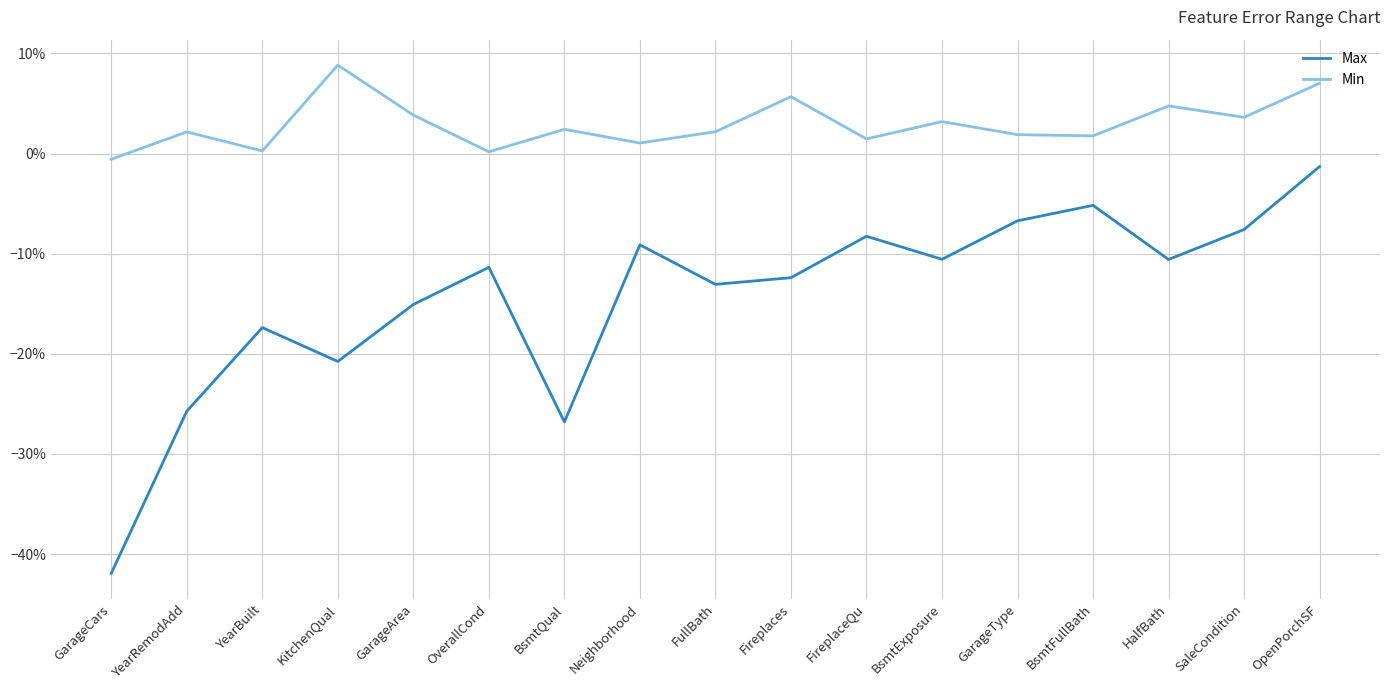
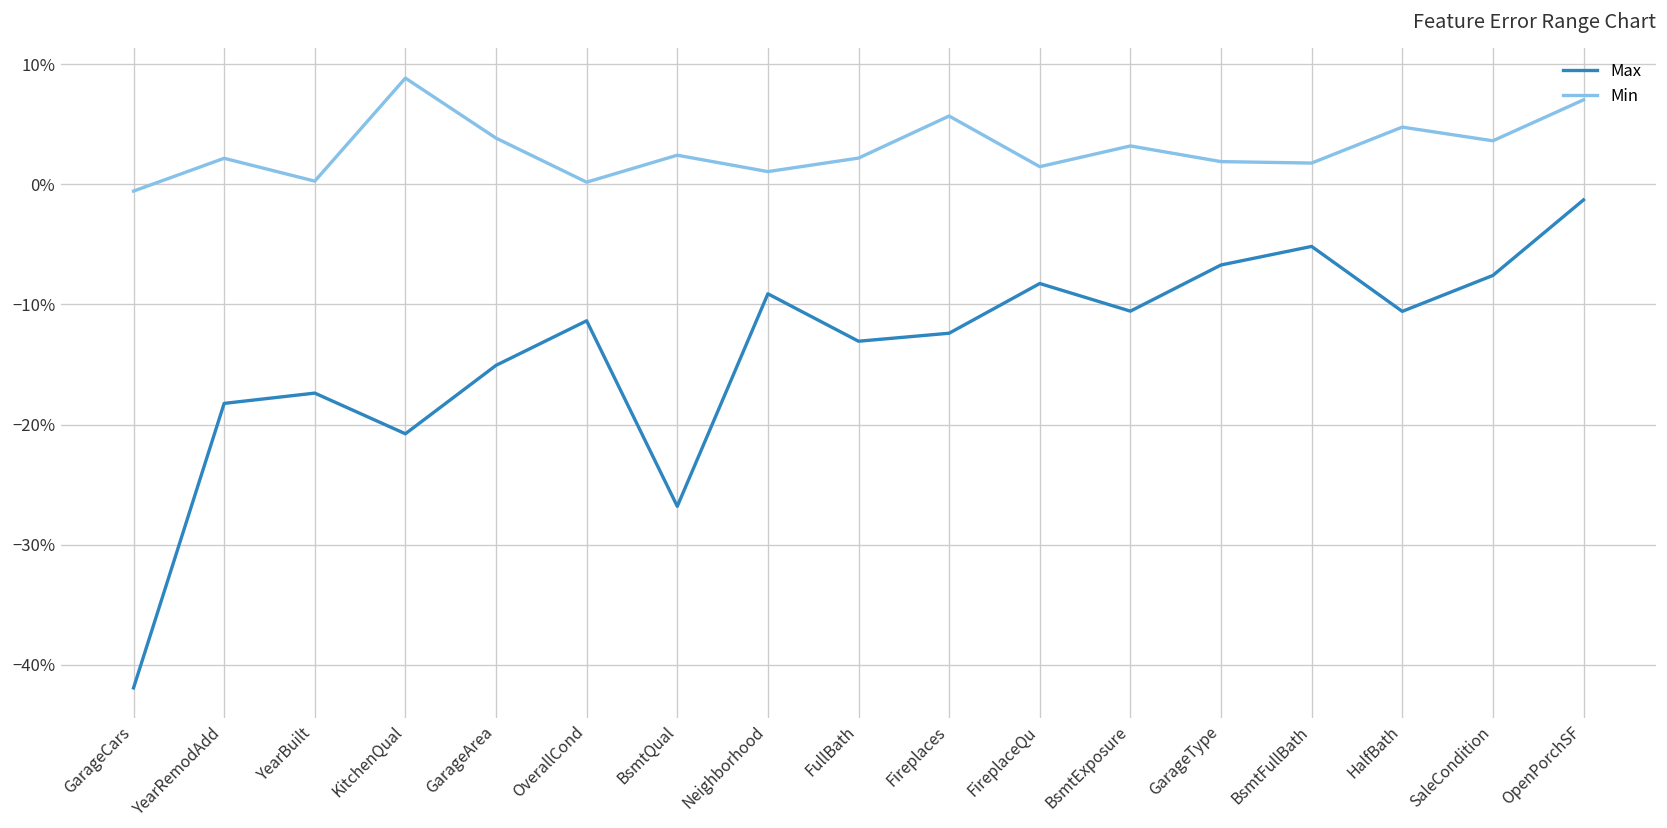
Max, YearRemodAdd: -25.7% -> -18.2%
